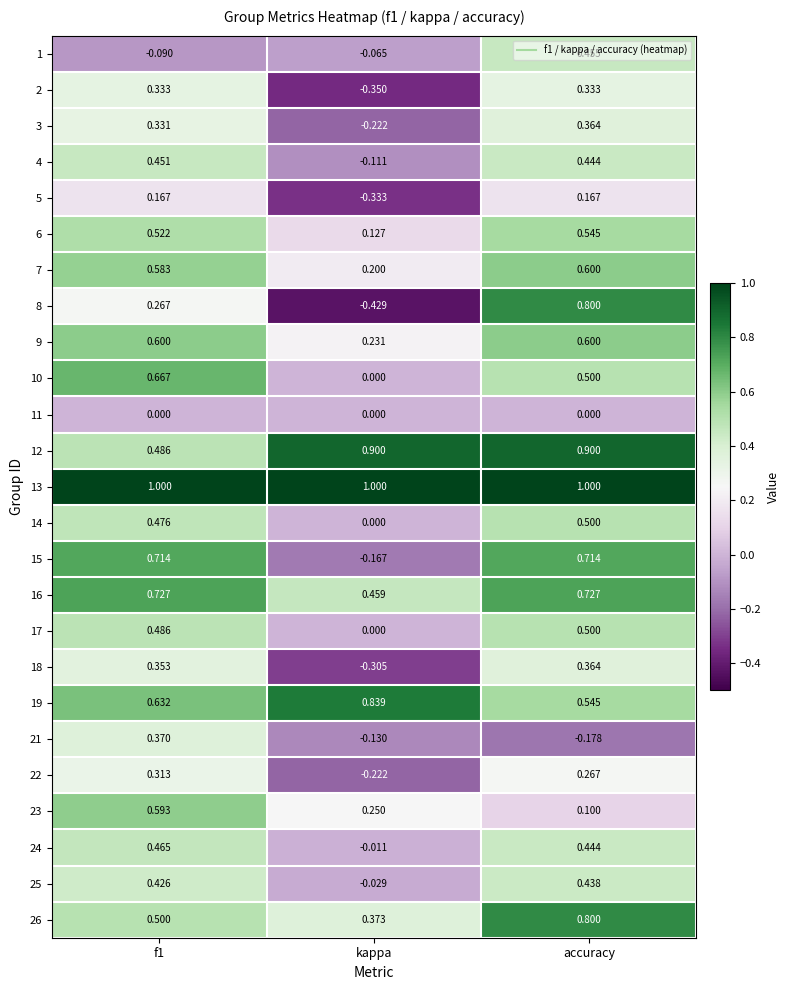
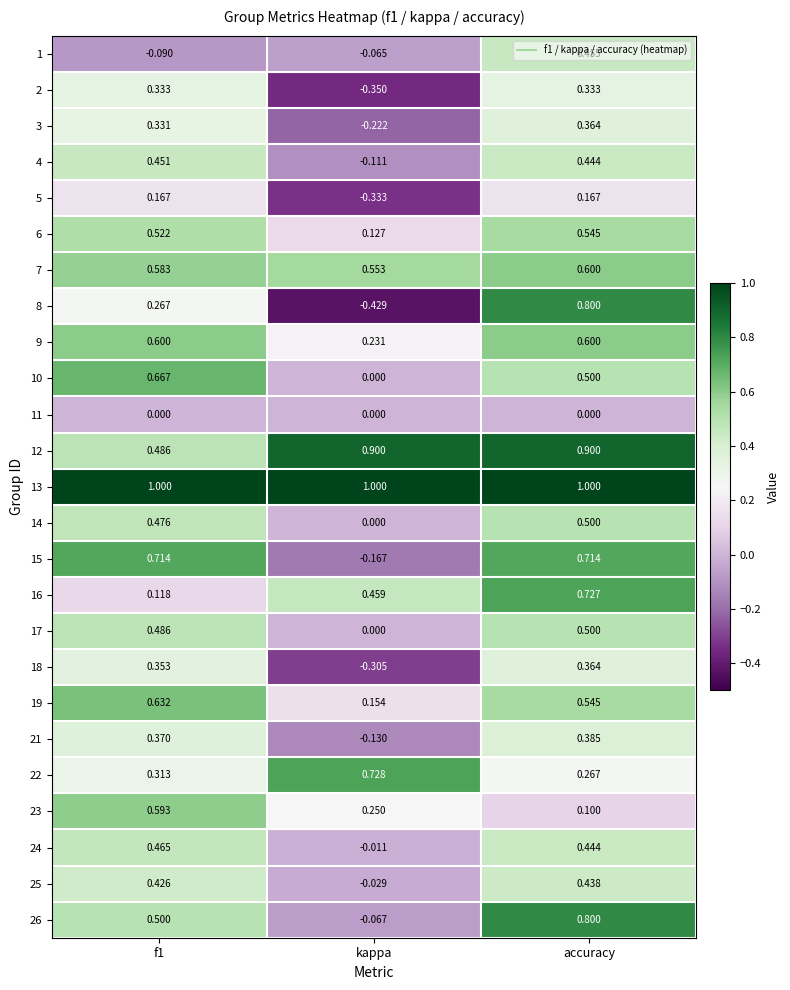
7, kappa: 0.200 -> 0.553
16, f1: 0.727 -> 0.118
19, kappa: 0.839 -> 0.154
21, accuracy: -0.178 -> 0.385
22, kappa: -0.222 -> 0.728
26, kappa: 0.373 -> -0.067
